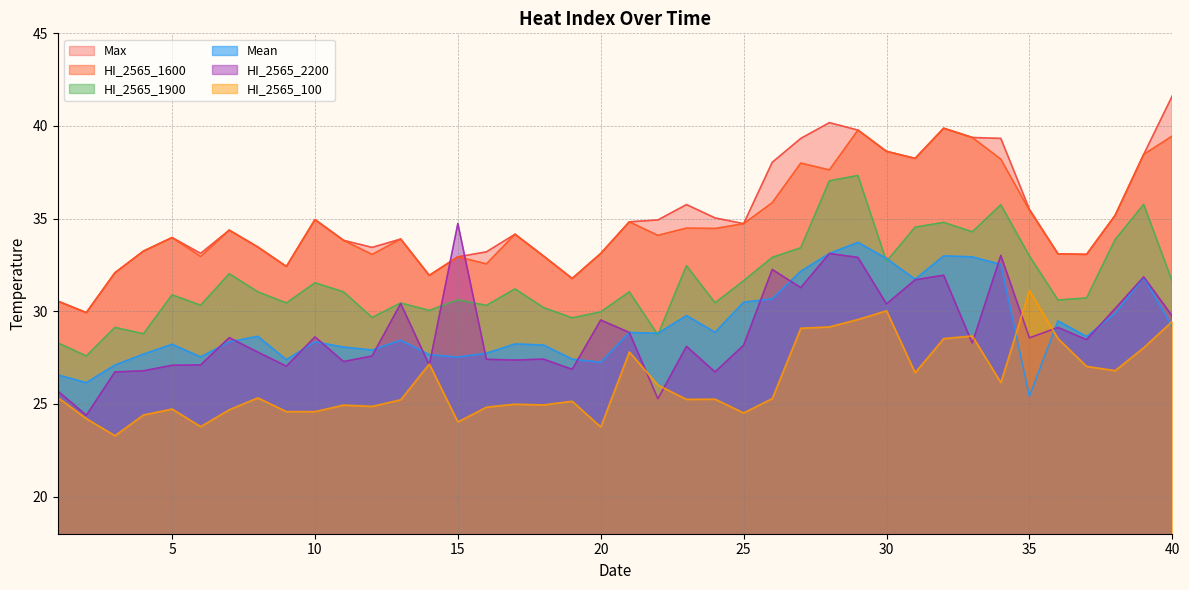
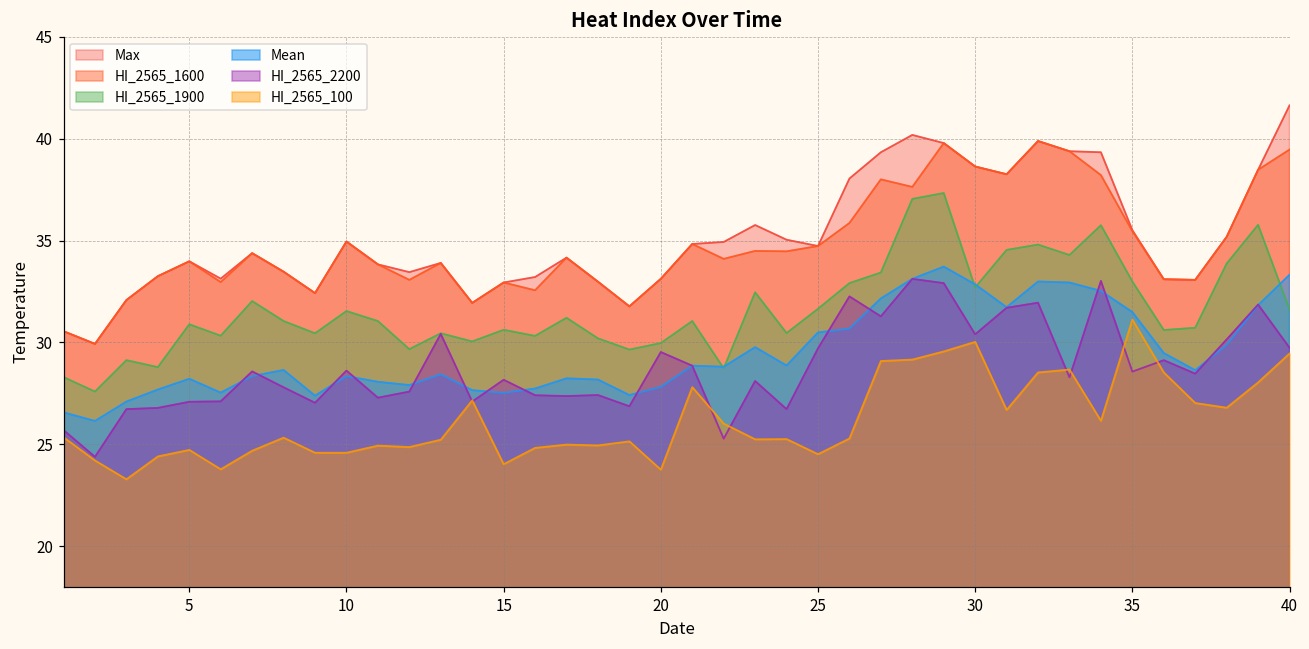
HI_2565_2200, 15: 34.7 -> 28.2
Mean, 20: 27.3 -> 27.8
HI_2565_2200, 25: 28.2 -> 29.7
Mean, 35: 25.4 -> 31.5
Mean, 40: 29.2 -> 33.3
